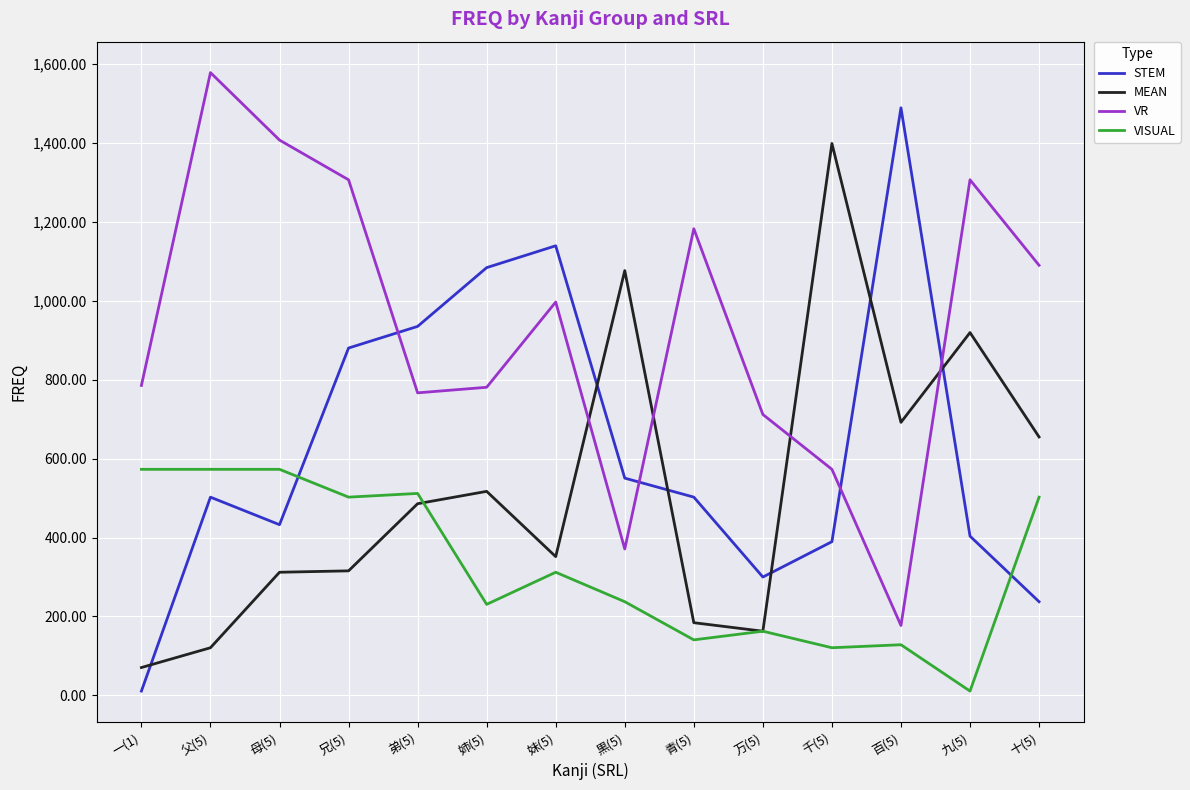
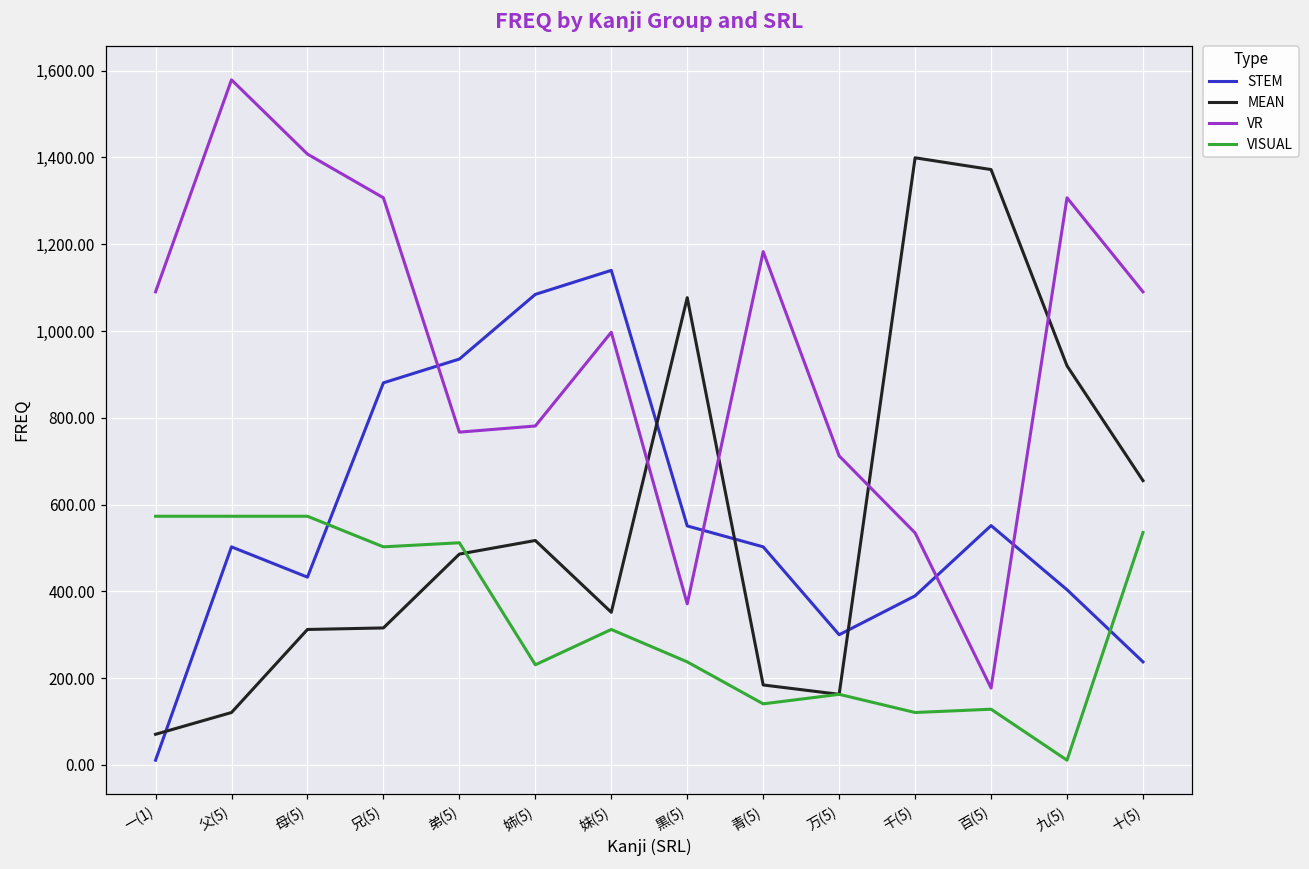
VR, 一(1): 790 -> 1,090
VR, 千(5): 570 -> 530
STEM, 百(5): 1,490 -> 550
MEAN, 百(5): 690 -> 1,370
VISUAL, 十(5): 500 -> 540
